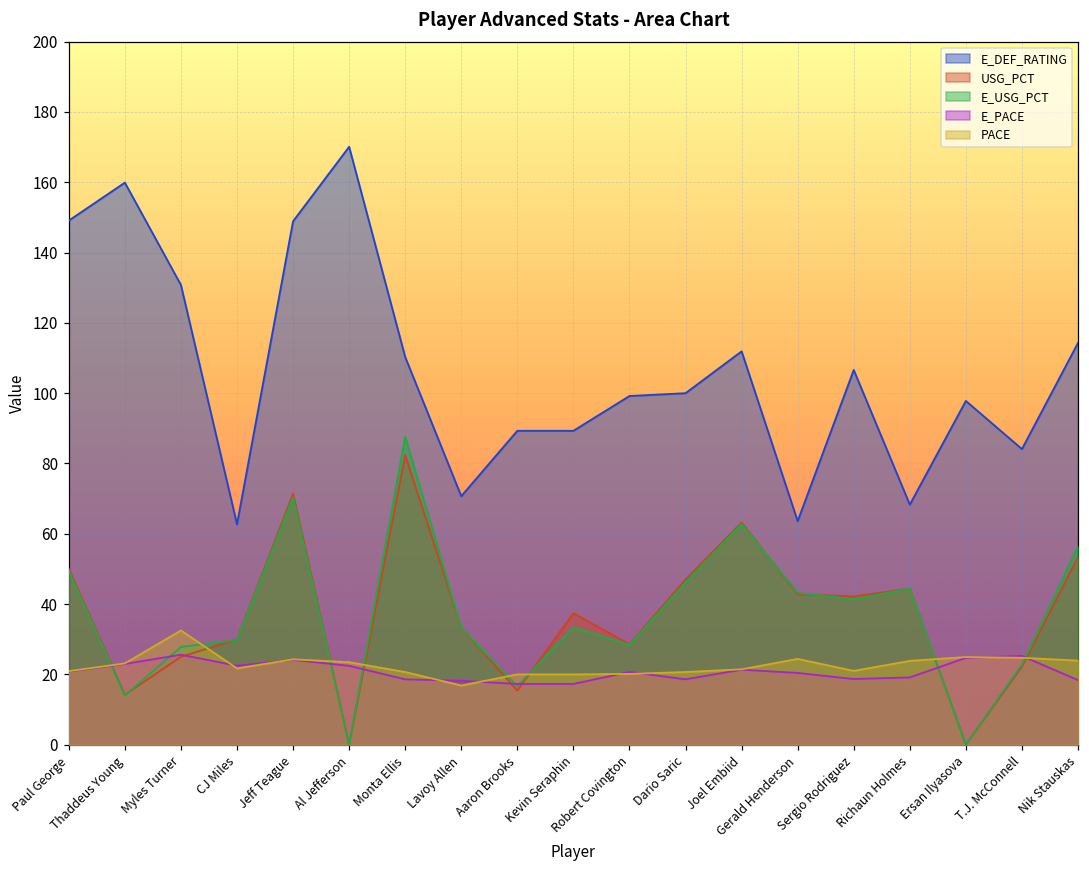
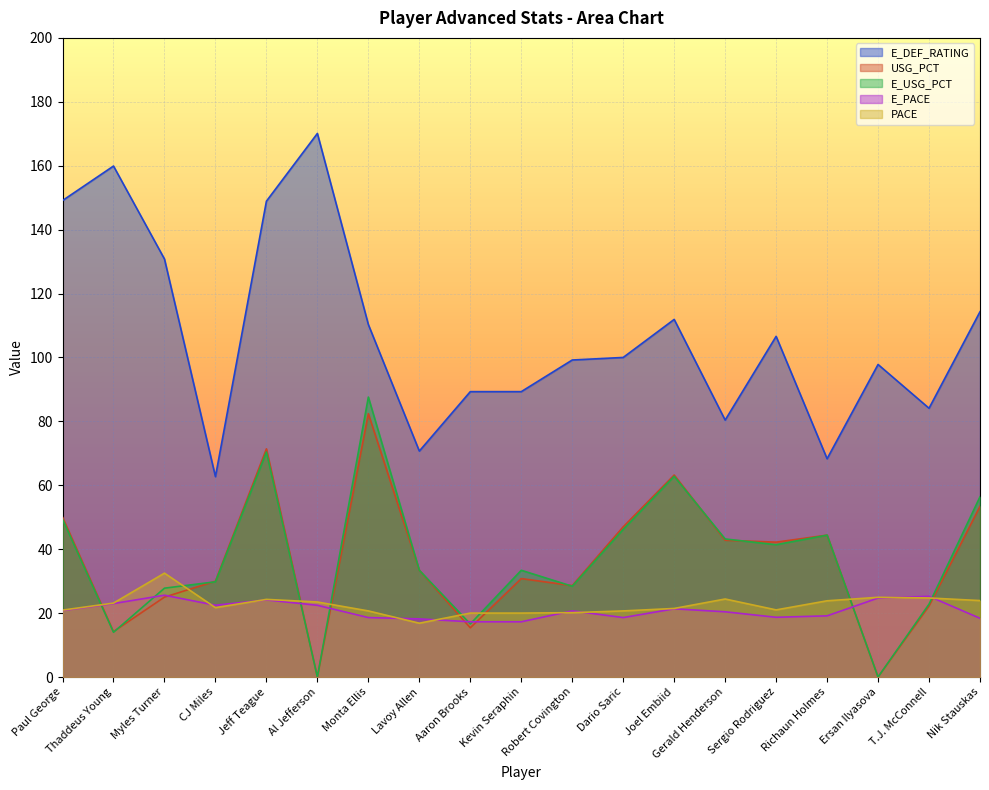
USG_PCT, Kevin Seraphin: 37 -> 31
E_DEF_RATING, Gerald Henderson: 64 -> 80
